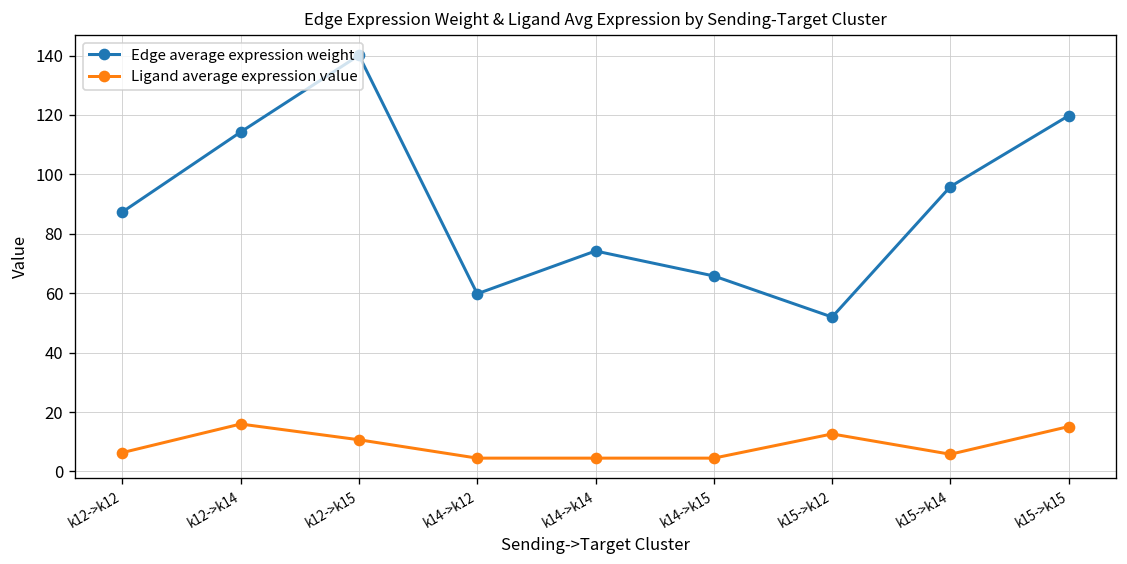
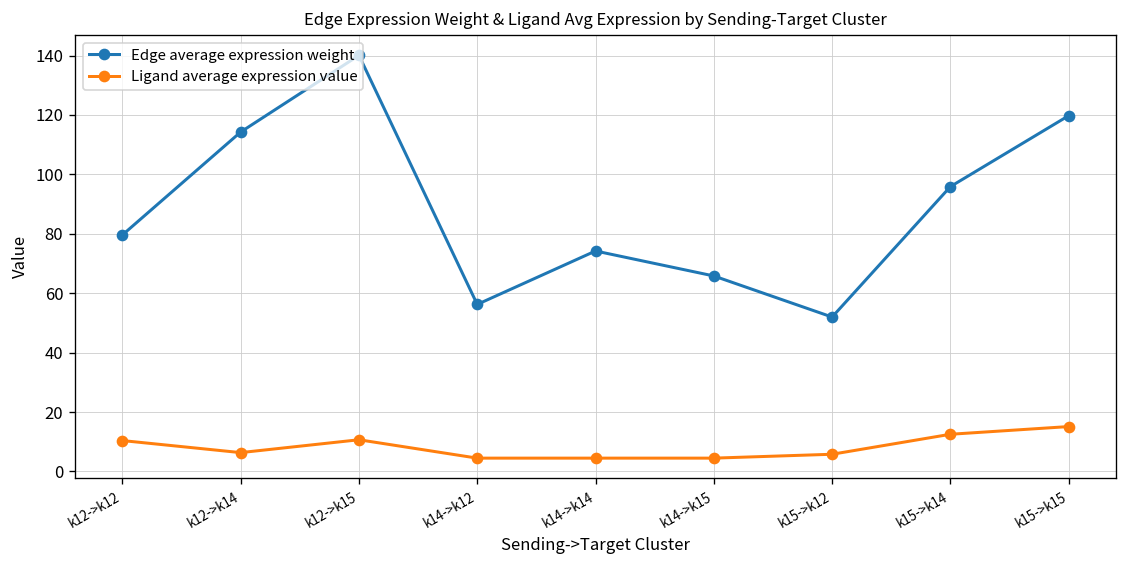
Edge average expression weight, k12->k12: 87 -> 80
Ligand average expression value, k12->k12: 6 -> 10
Ligand average expression value, k12->k14: 16 -> 6
Edge average expression weight, k14->k12: 60 -> 56
Ligand average expression value, k15->k12: 13 -> 6
Ligand average expression value, k15->k14: 6 -> 13
